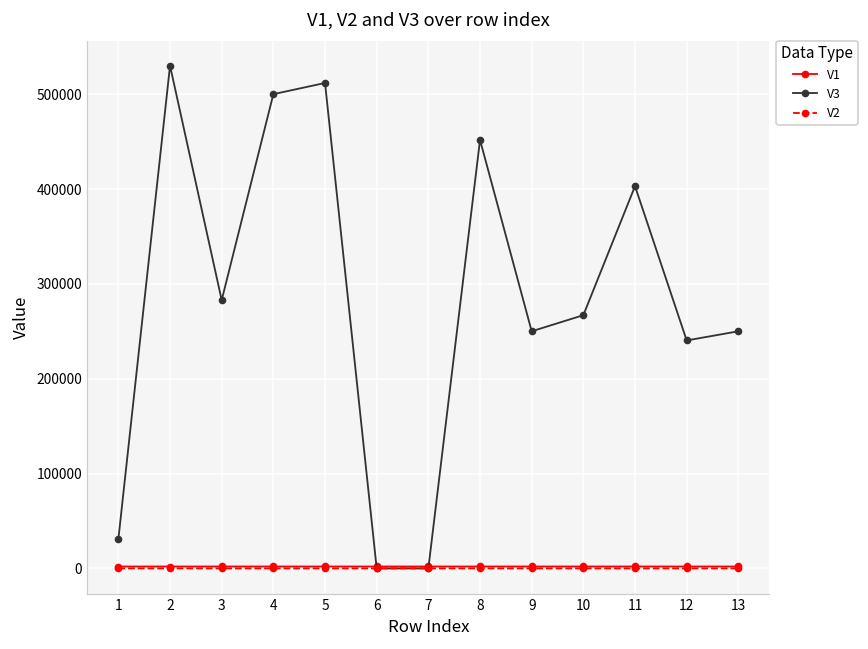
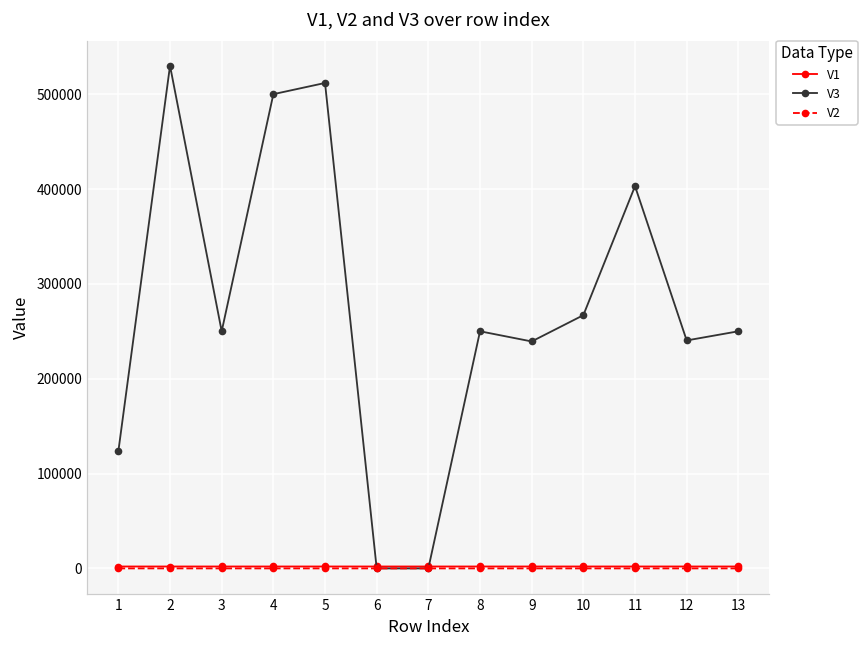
V3, 1: 30000 -> 120000
V3, 3: 280000 -> 250000
V3, 8: 450000 -> 250000
V3, 9: 250000 -> 240000
